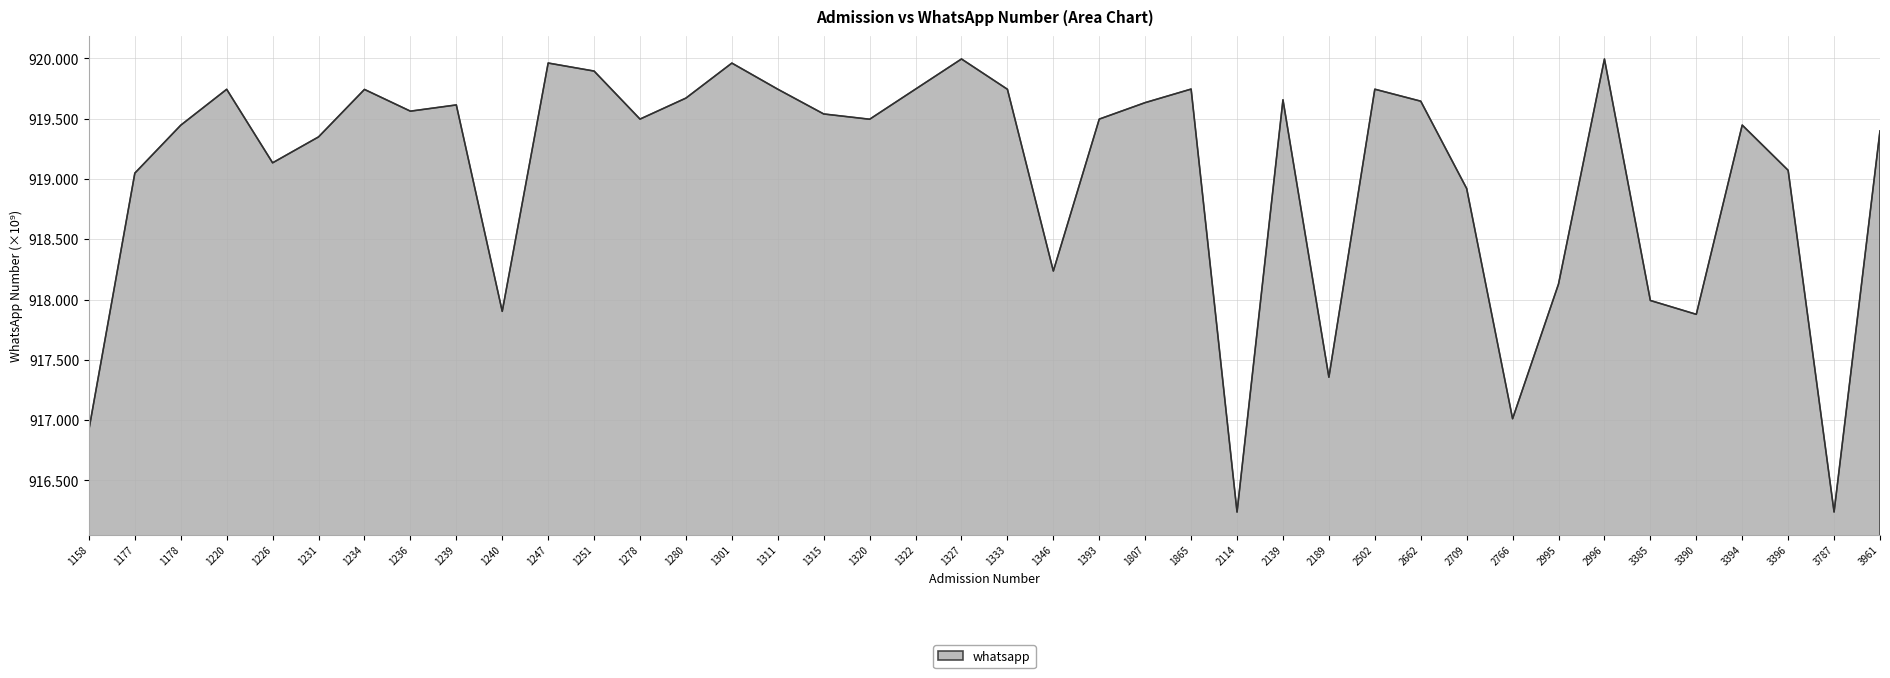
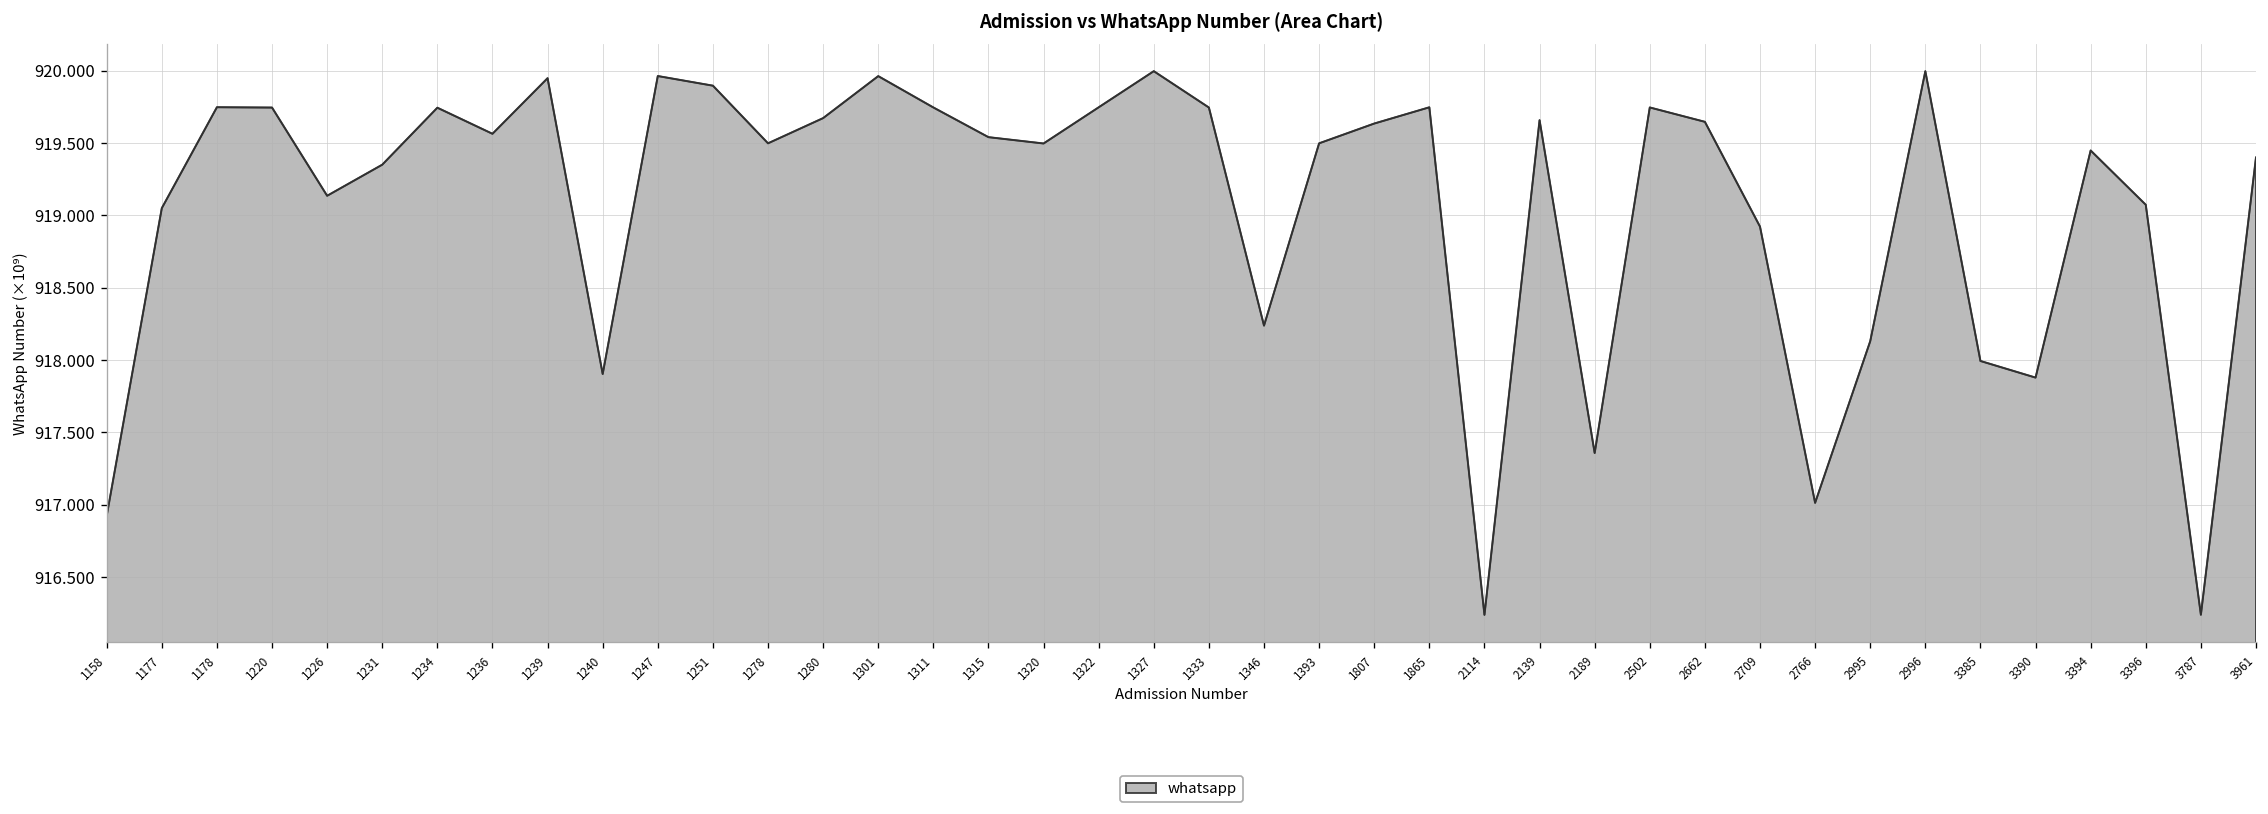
1178: 919.45 -> 919.75
1239: 919.61 -> 919.95
